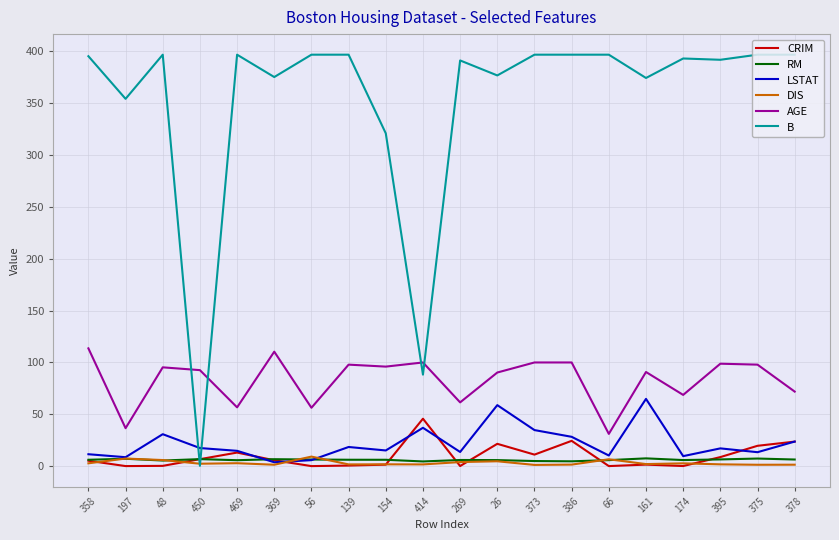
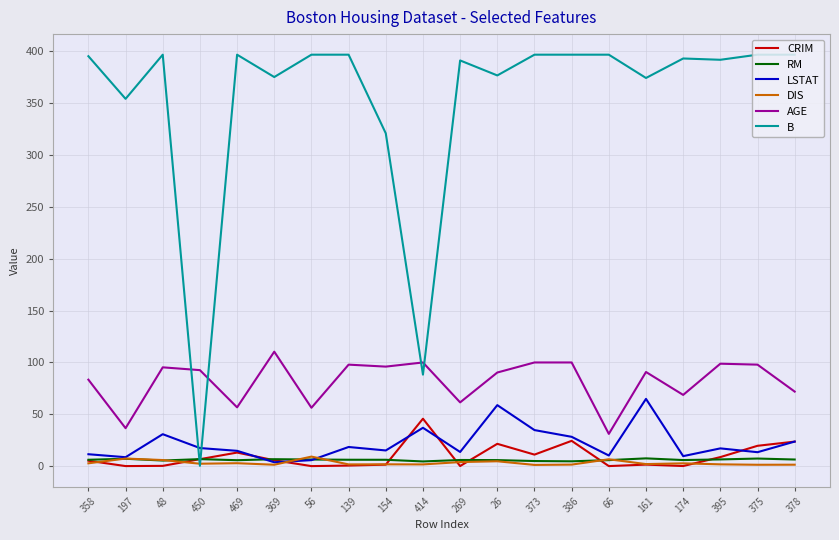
AGE, 358: 114 -> 83
